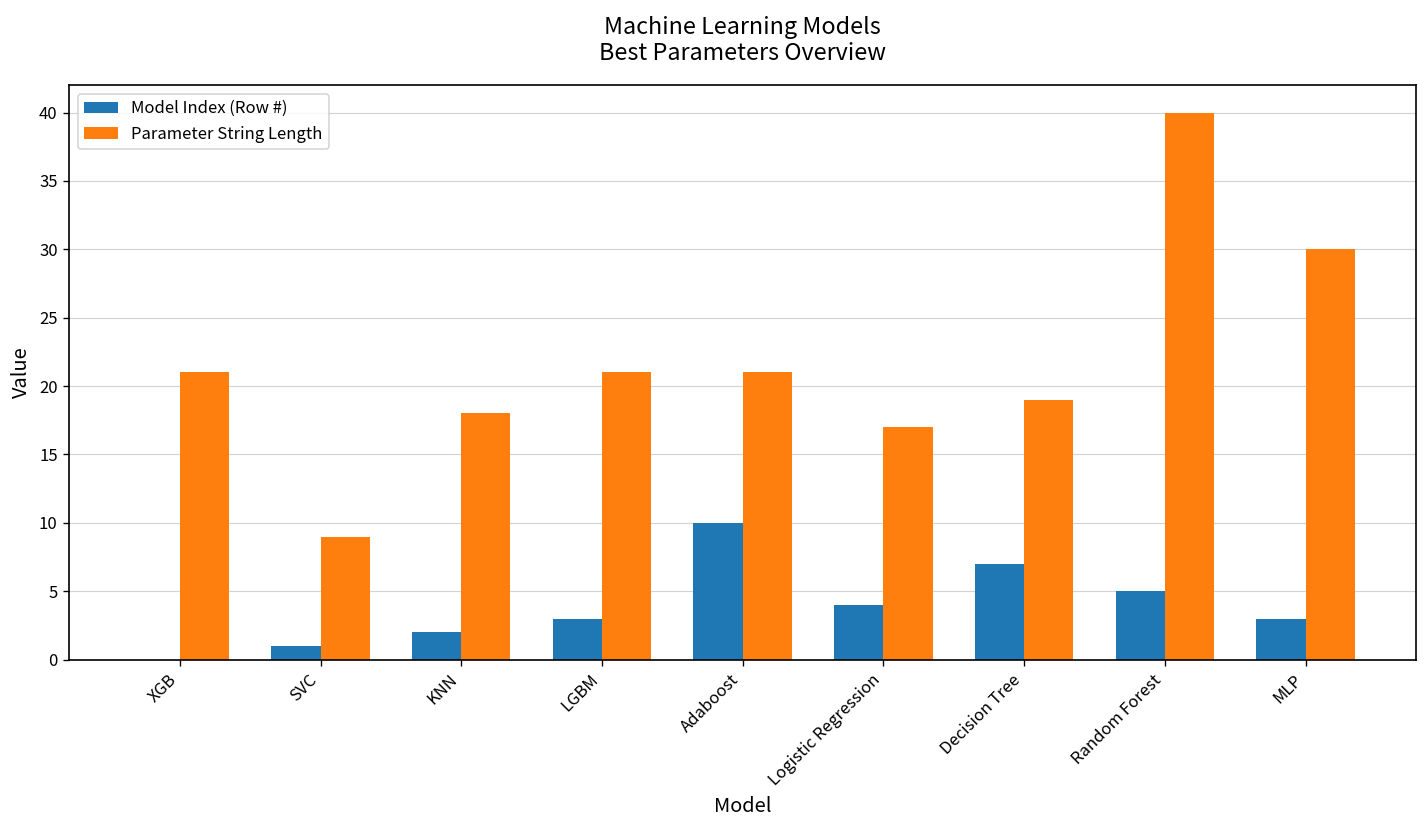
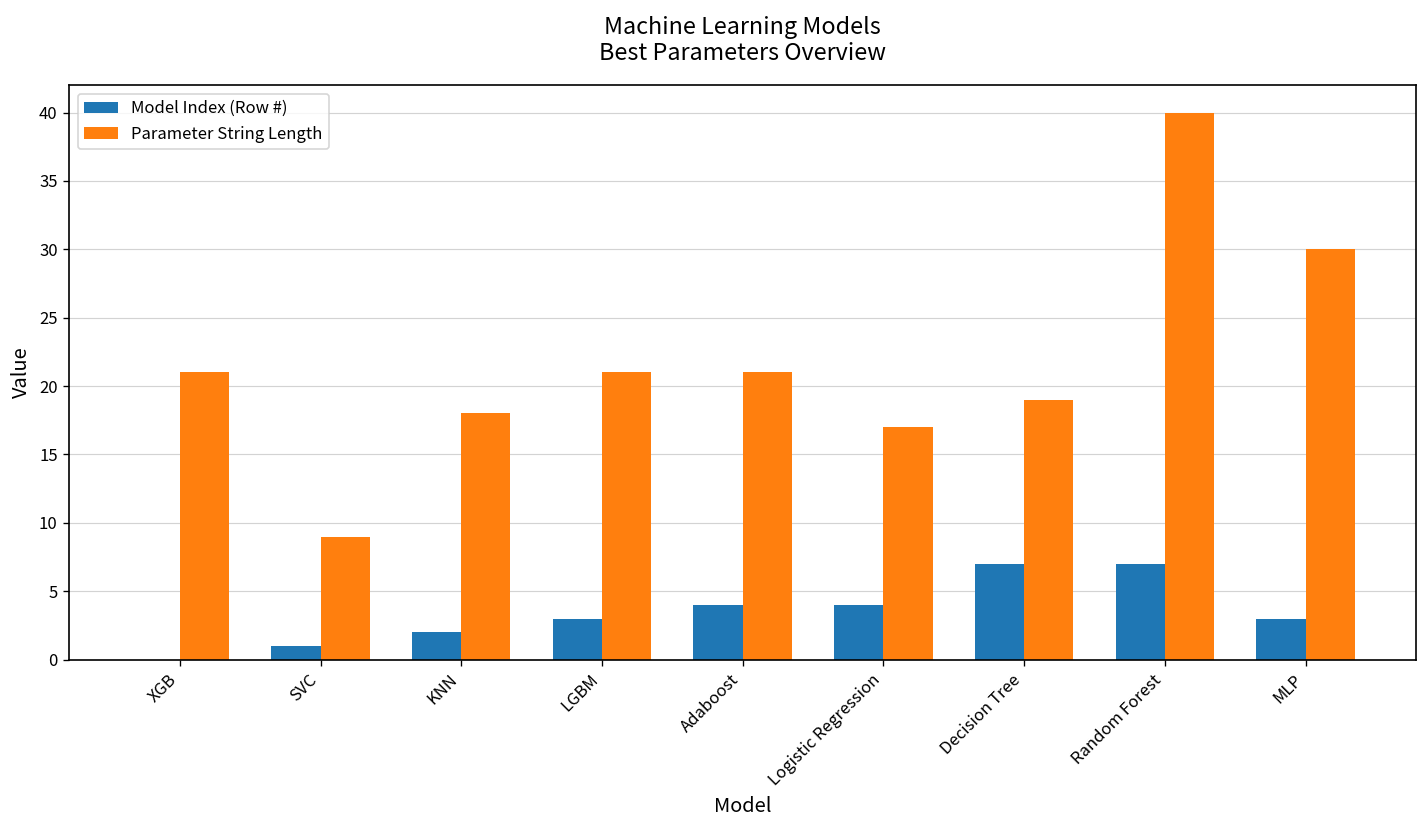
Model Index (Row #), Adaboost: 10 -> 4
Model Index (Row #), Random Forest: 5 -> 7
